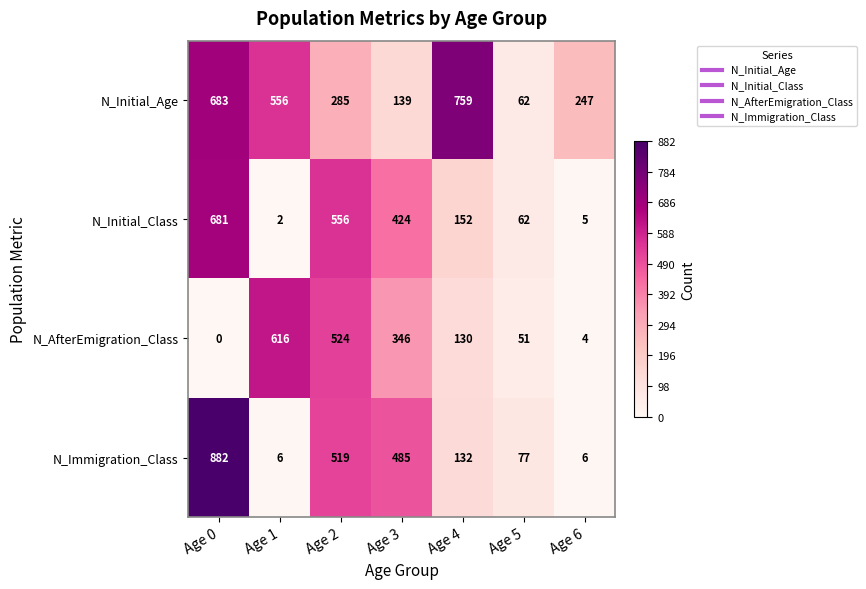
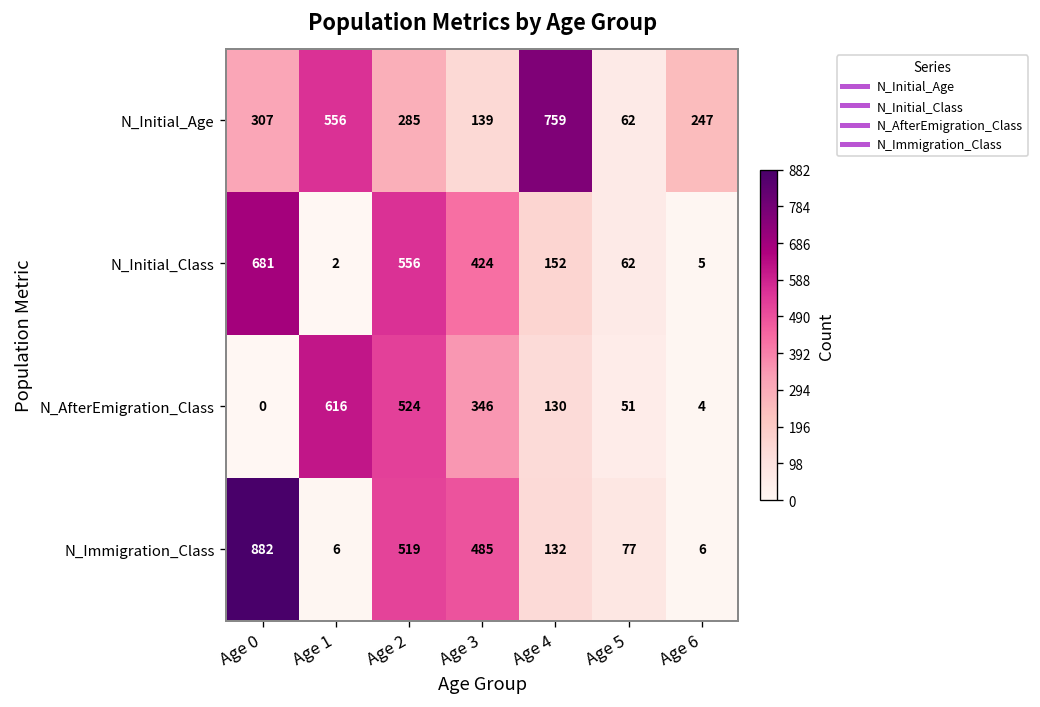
N_Initial_Age, Age 0: 683 -> 307
